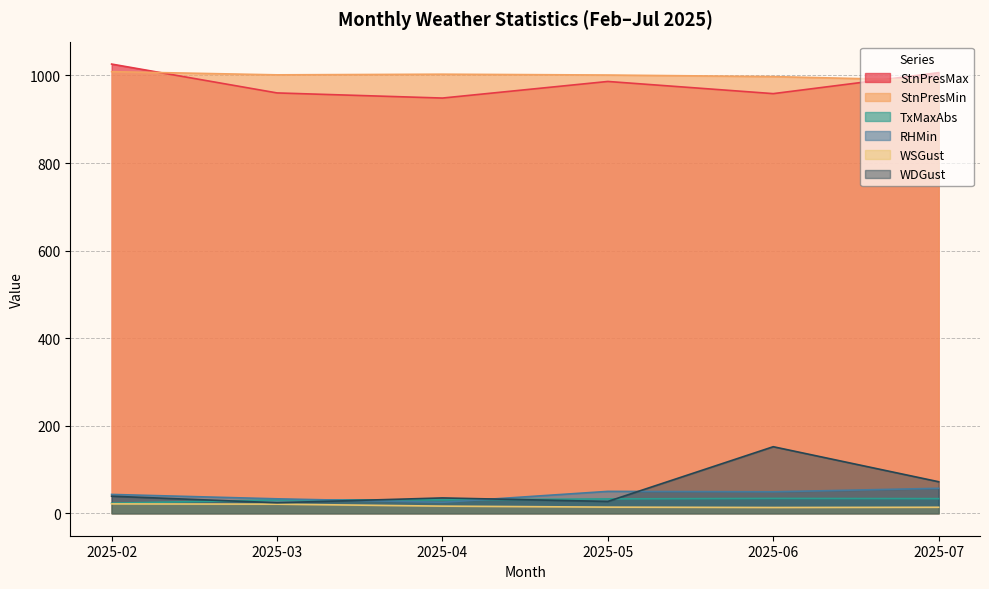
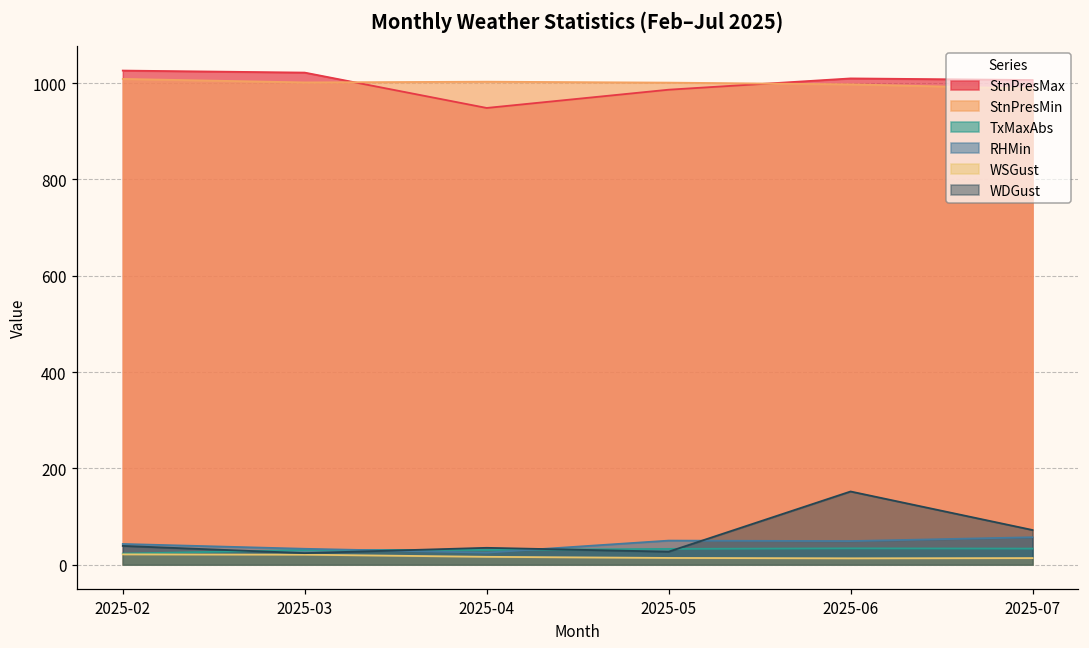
StnPresMax, 2025-03: 960 -> 1020
StnPresMax, 2025-06: 960 -> 1010
